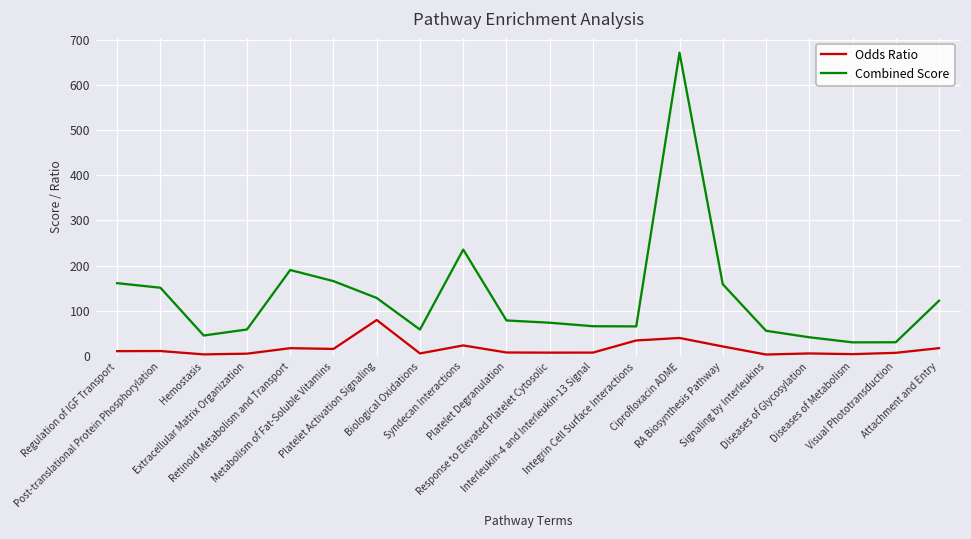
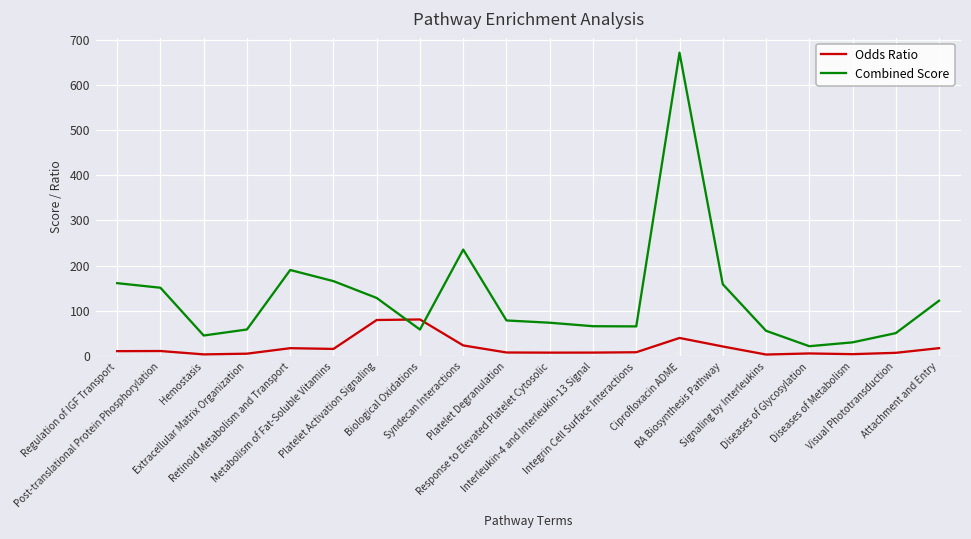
Odds Ratio, Biological Oxidations: 10 -> 80
Odds Ratio, Integrin Cell Surface Interactions: 30 -> 10
Combined Score, Diseases of Glycosylation: 40 -> 20
Combined Score, Visual Phototransduction: 30 -> 50
